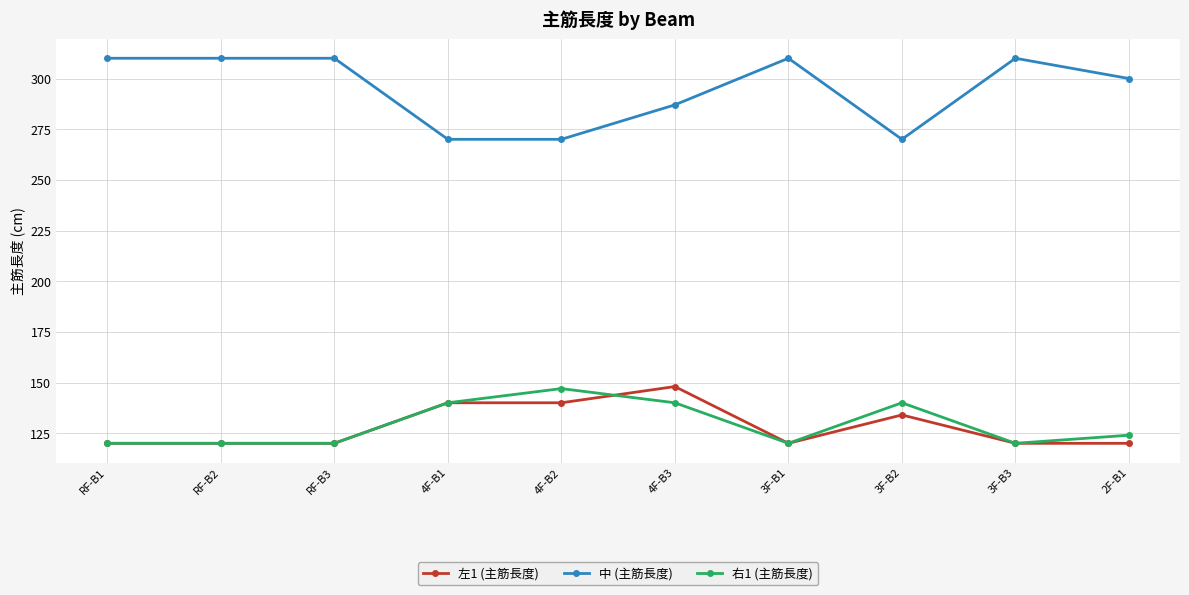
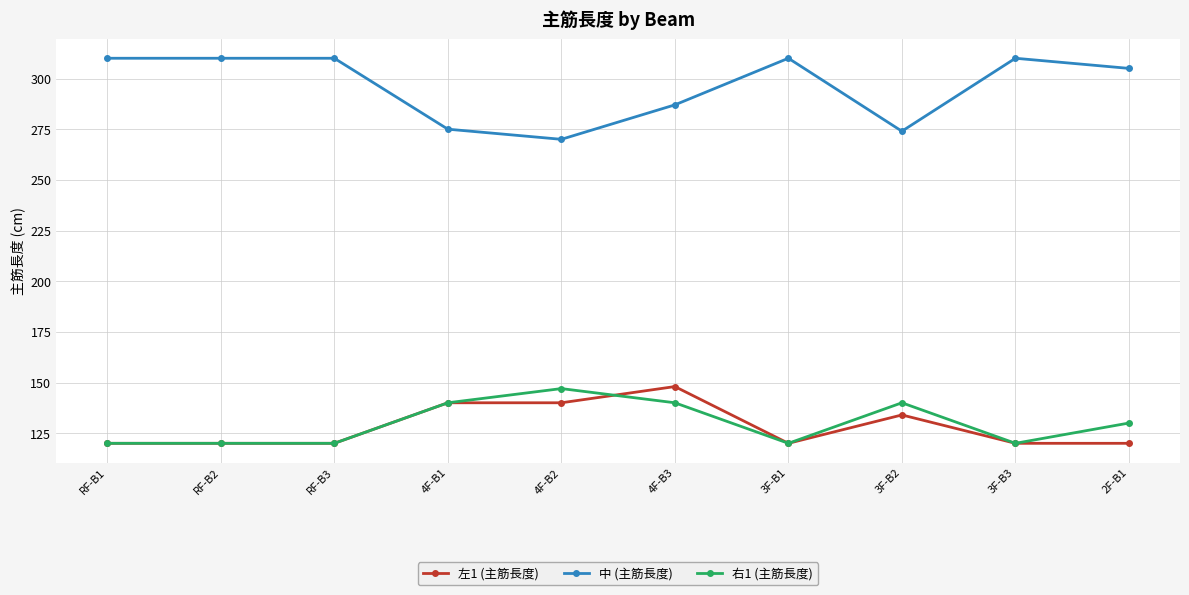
中 (主筋長度), 4F-B1: 270 -> 275
中 (主筋長度), 3F-B2: 270 -> 274
中 (主筋長度), 2F-B1: 300 -> 305
右1 (主筋長度), 2F-B1: 124 -> 130
